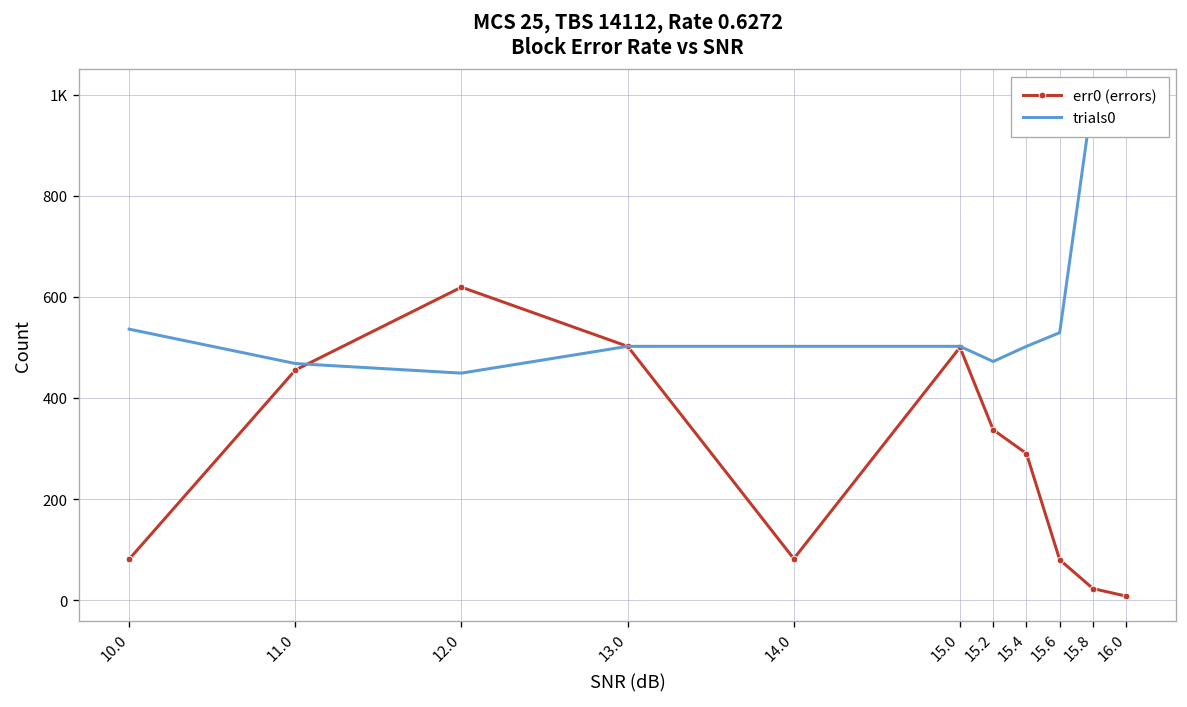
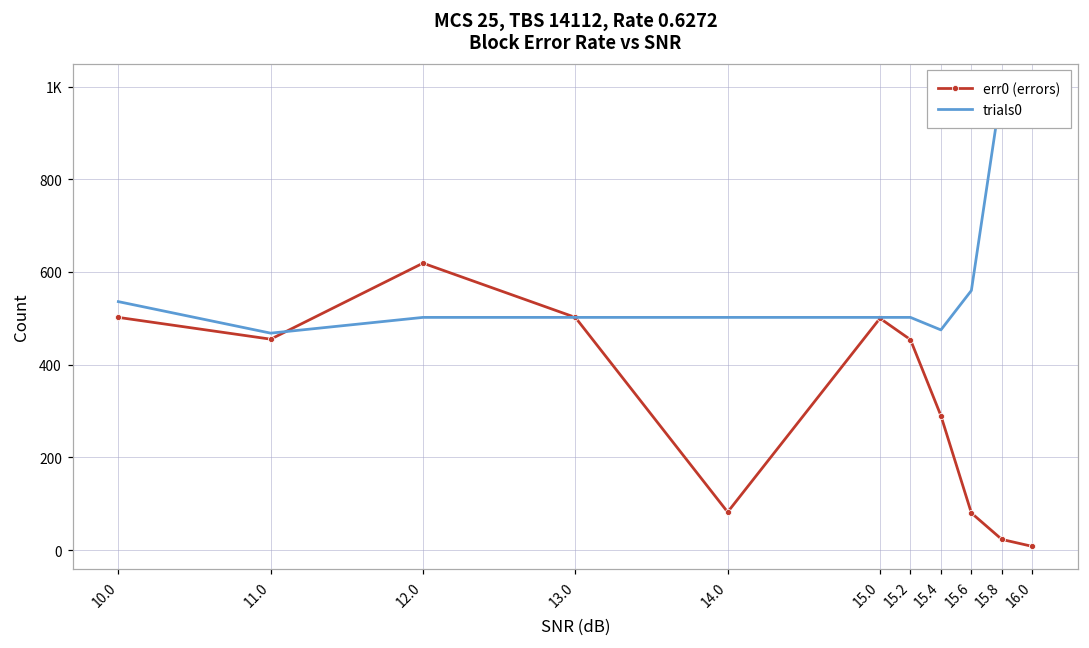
err0 (errors), 10.0: 80 -> 500
trials0, 12.0: 450 -> 500
err0 (errors), 15.2: 340 -> 450
trials0, 15.2: 470 -> 500
trials0, 15.4: 500 -> 480
trials0, 15.6: 530 -> 560
